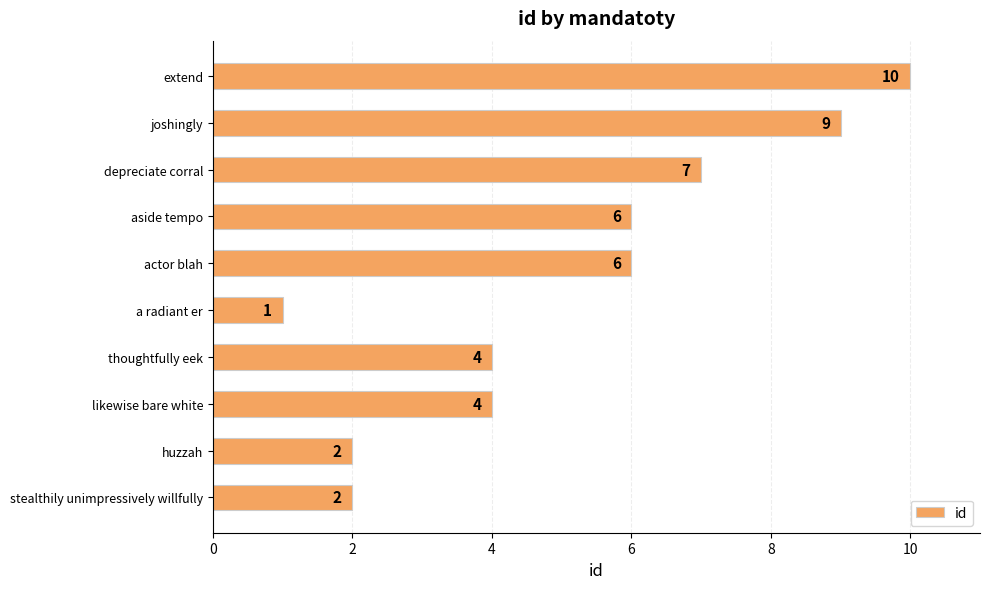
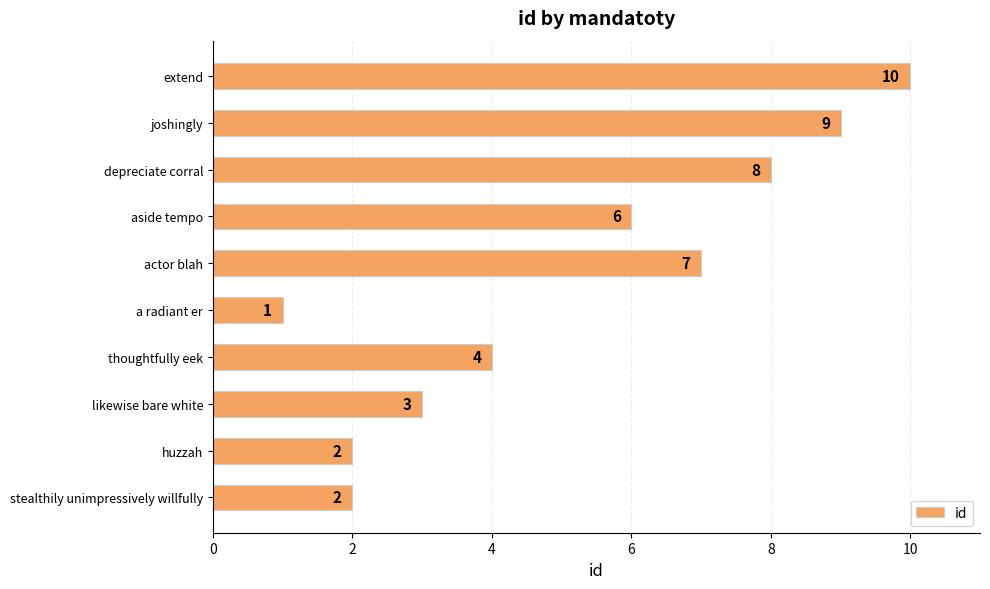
depreciate corral: 7 -> 8
actor blah: 6 -> 7
likewise bare white: 4 -> 3
